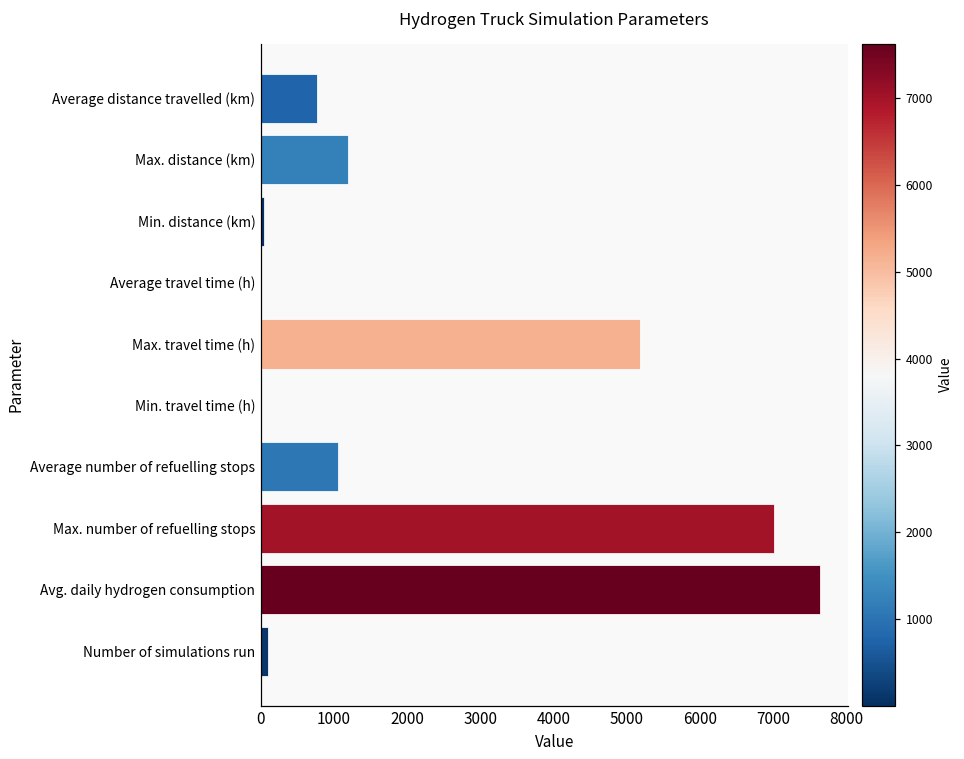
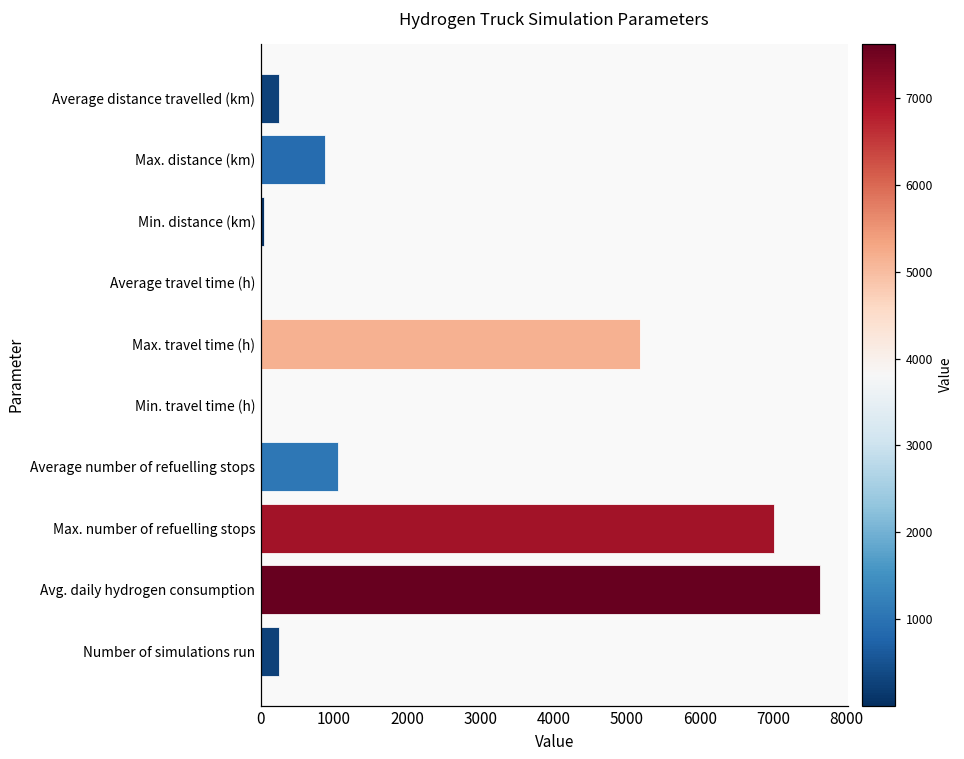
Average distance travelled (km): 800 -> 200
Max. distance (km): 1200 -> 900
Number of simulations run: 100 -> 300
